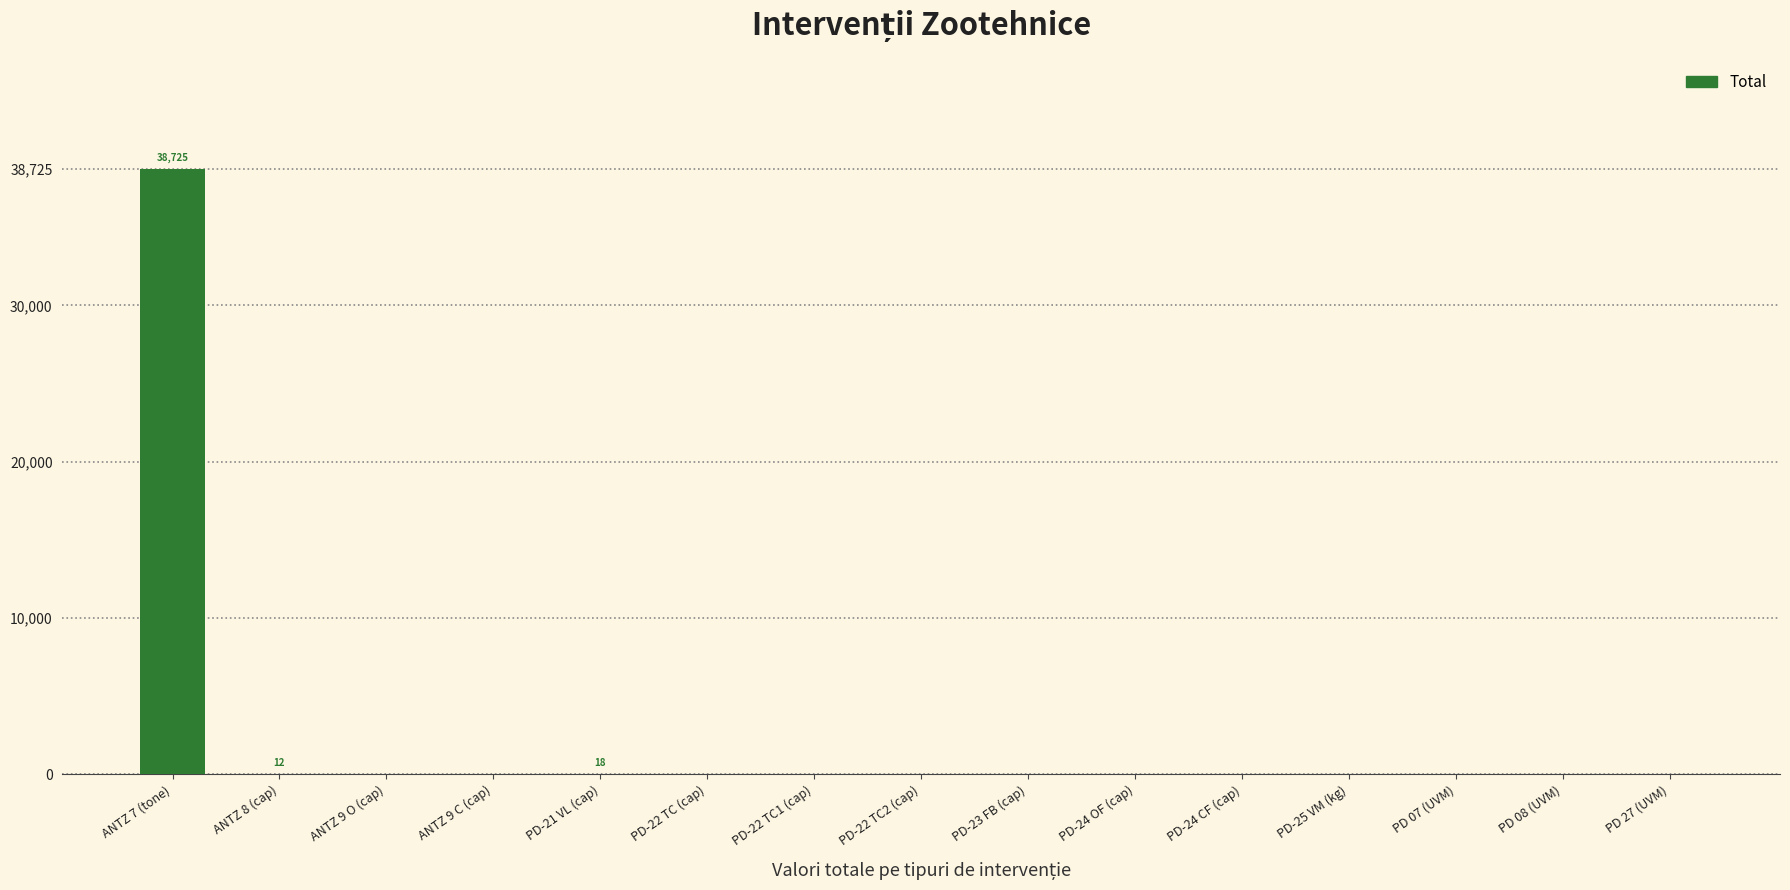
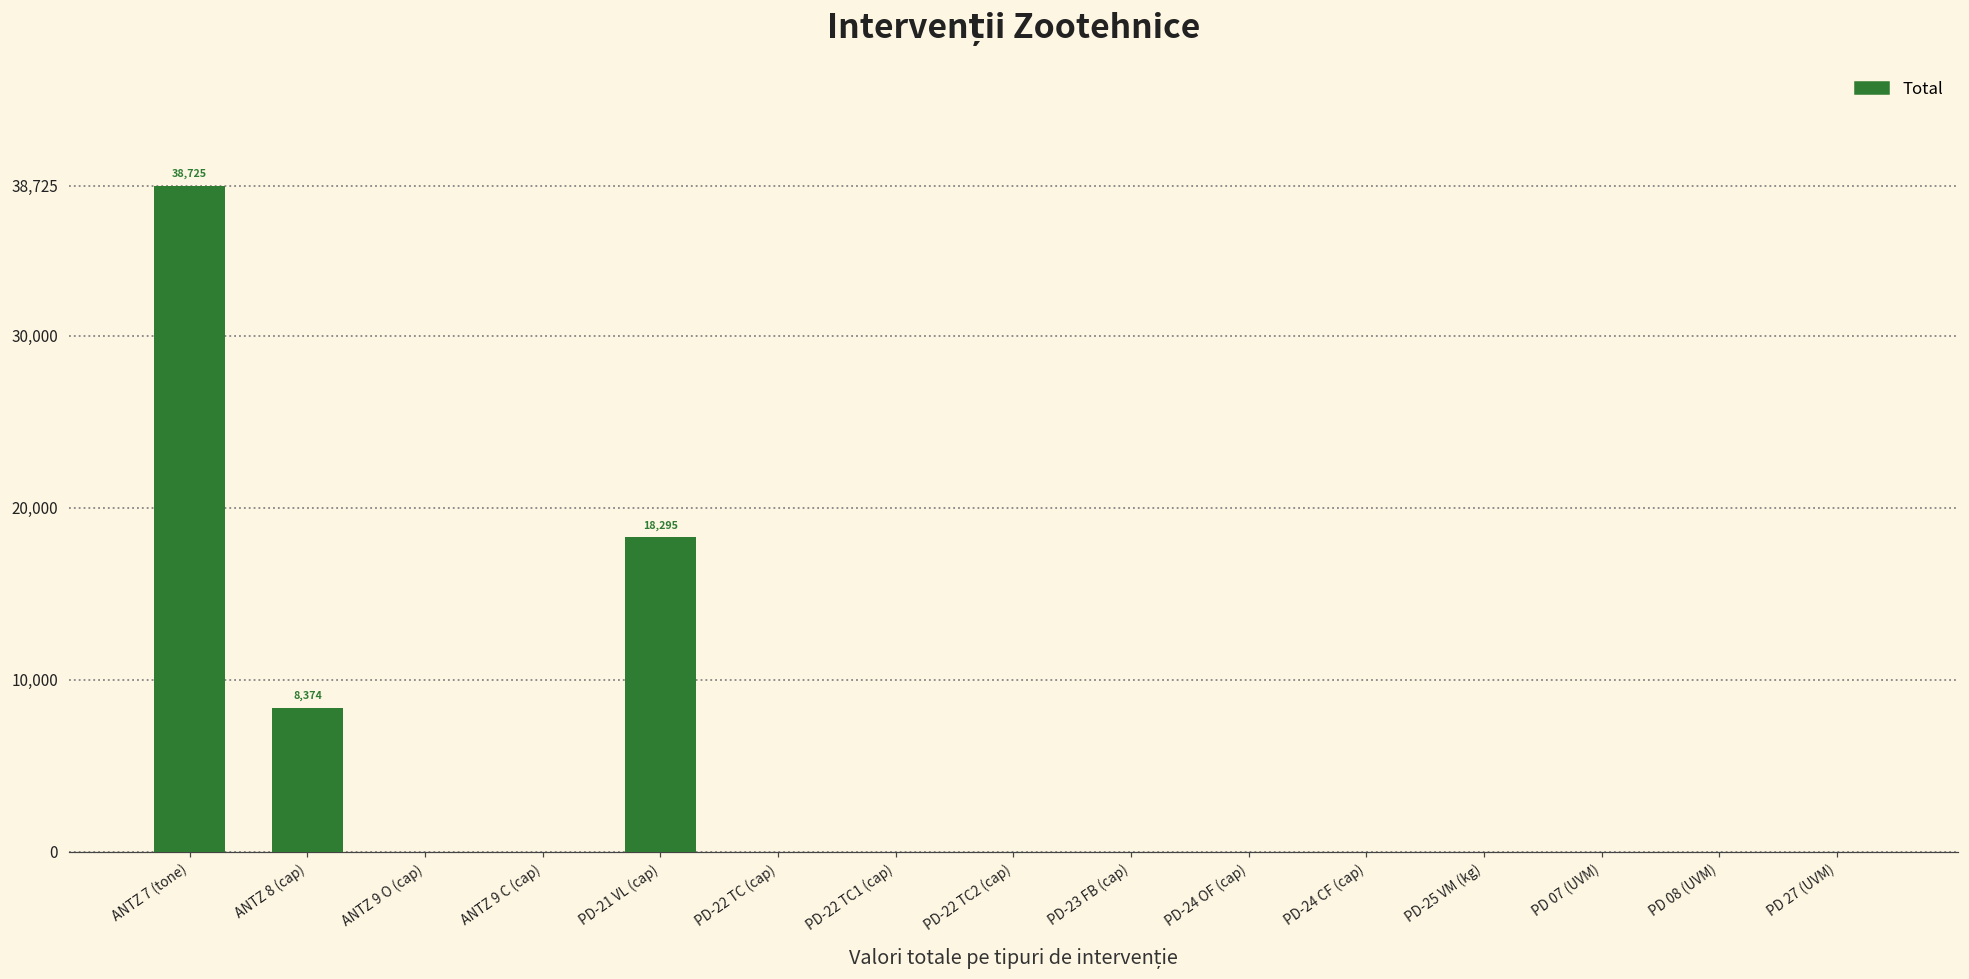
ANTZ 8 (cap): 12 -> 8,374
PD-21 VL (cap): 18 -> 18,295
